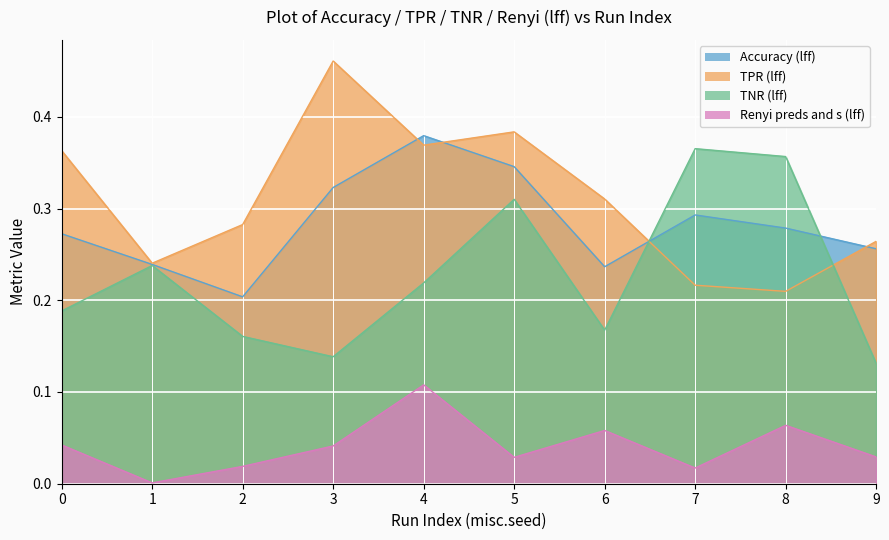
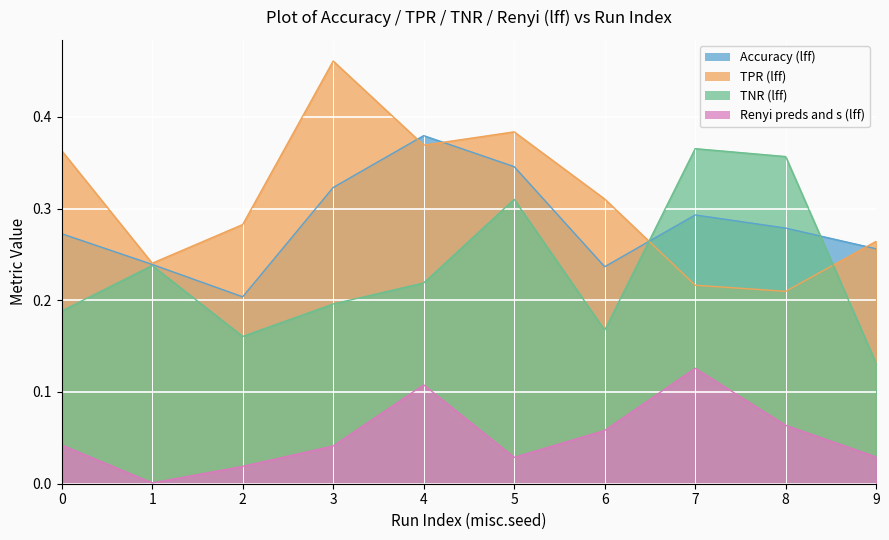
TNR (lff), 3: 0.14 -> 0.20
Renyi preds and s (lff), 7: 0.02 -> 0.13
